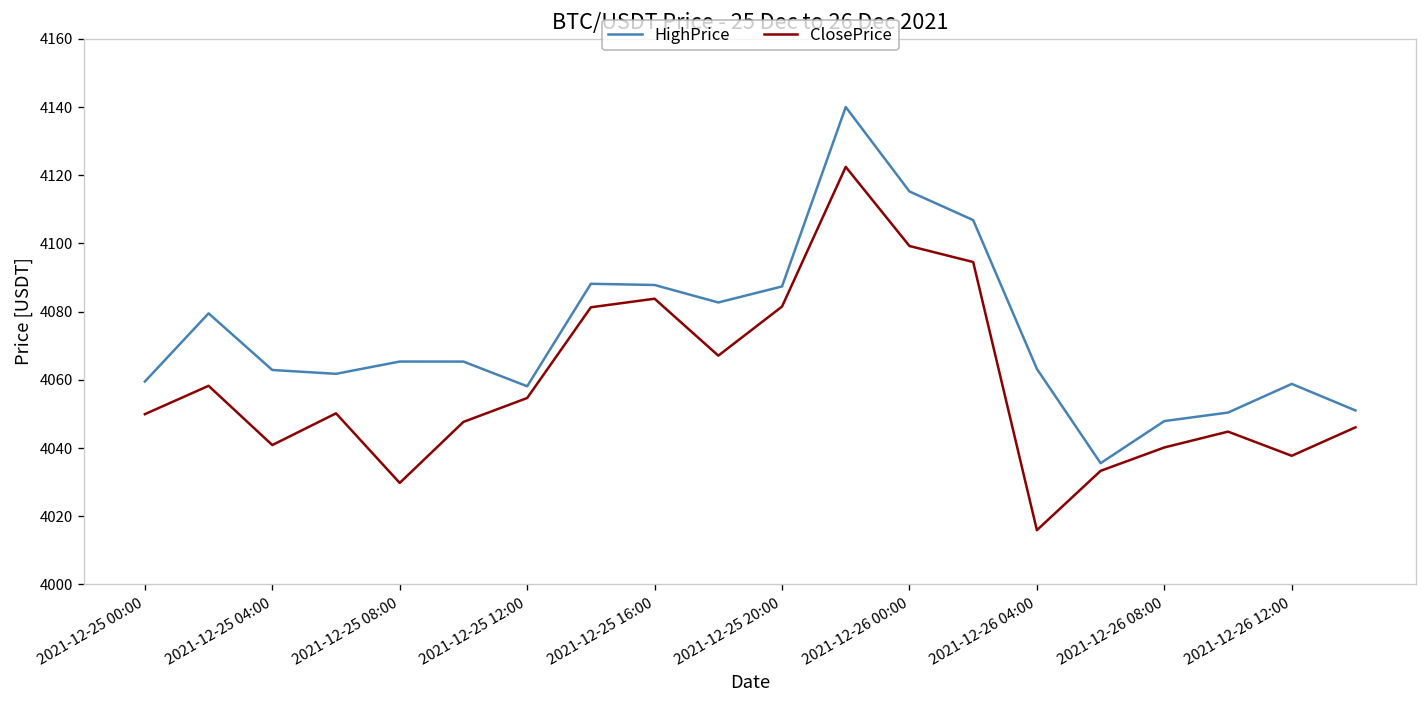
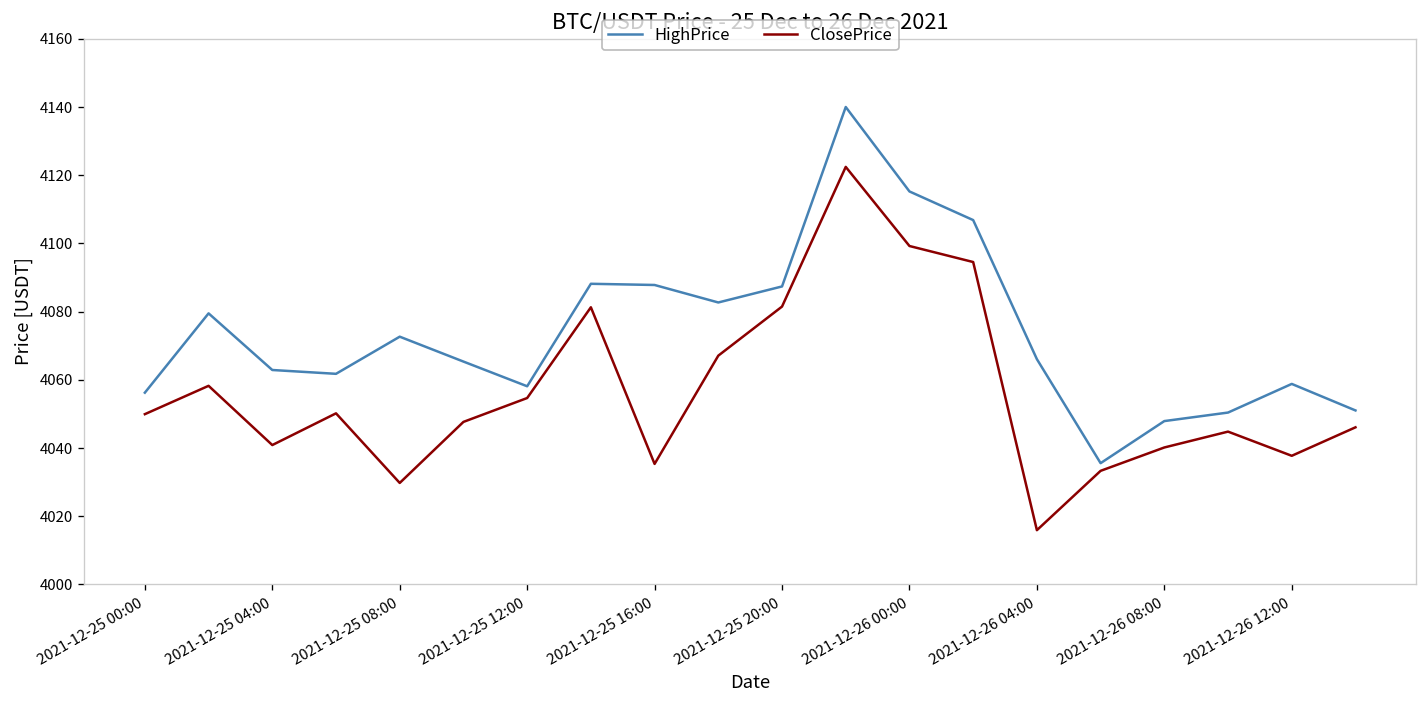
HighPrice, 2021-12-25 00:00: 4059 -> 4056
HighPrice, 2021-12-25 08:00: 4065 -> 4073
ClosePrice, 2021-12-25 16:00: 4084 -> 4035
HighPrice, 2021-12-26 04:00: 4063 -> 4066
